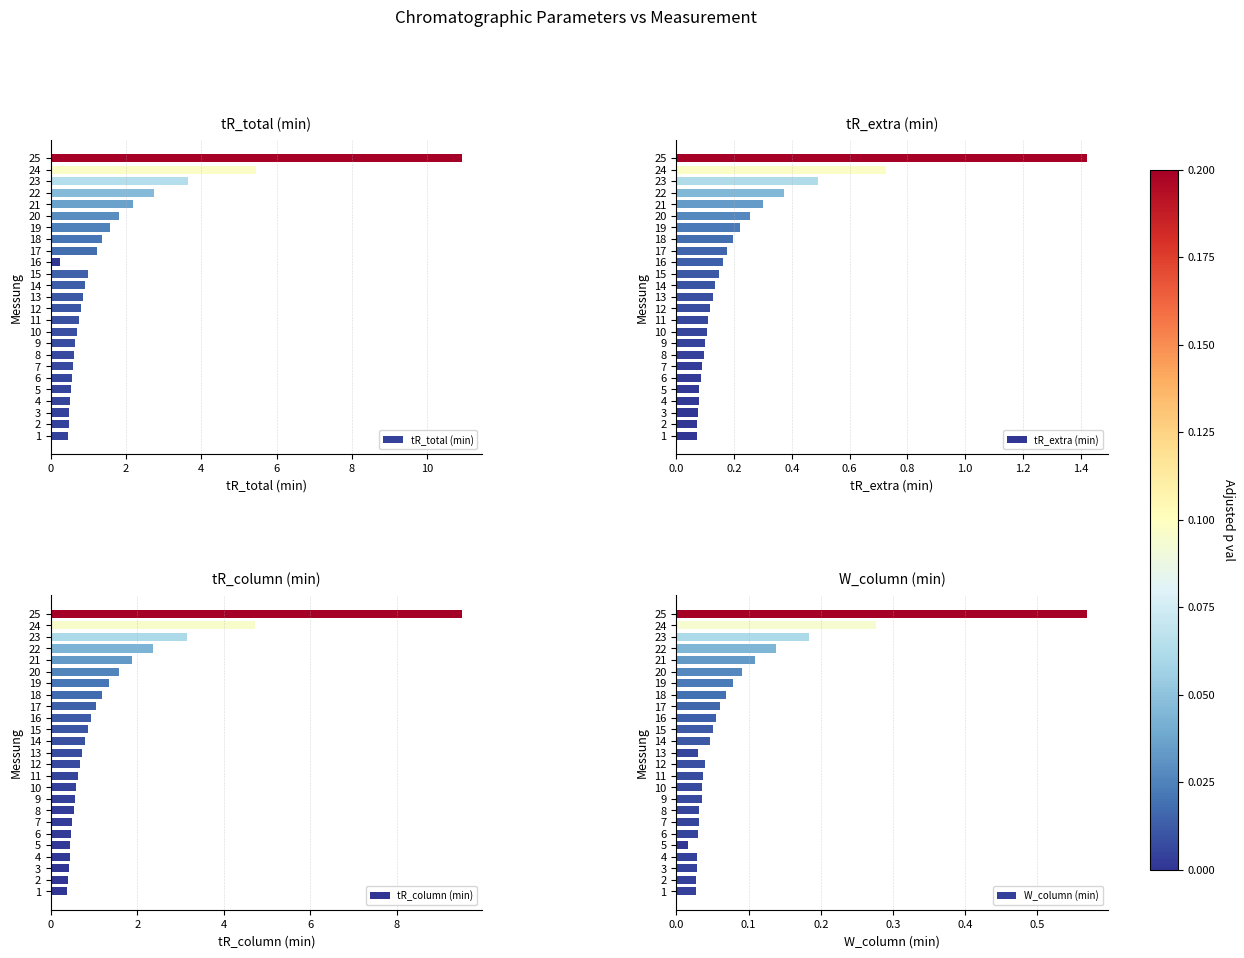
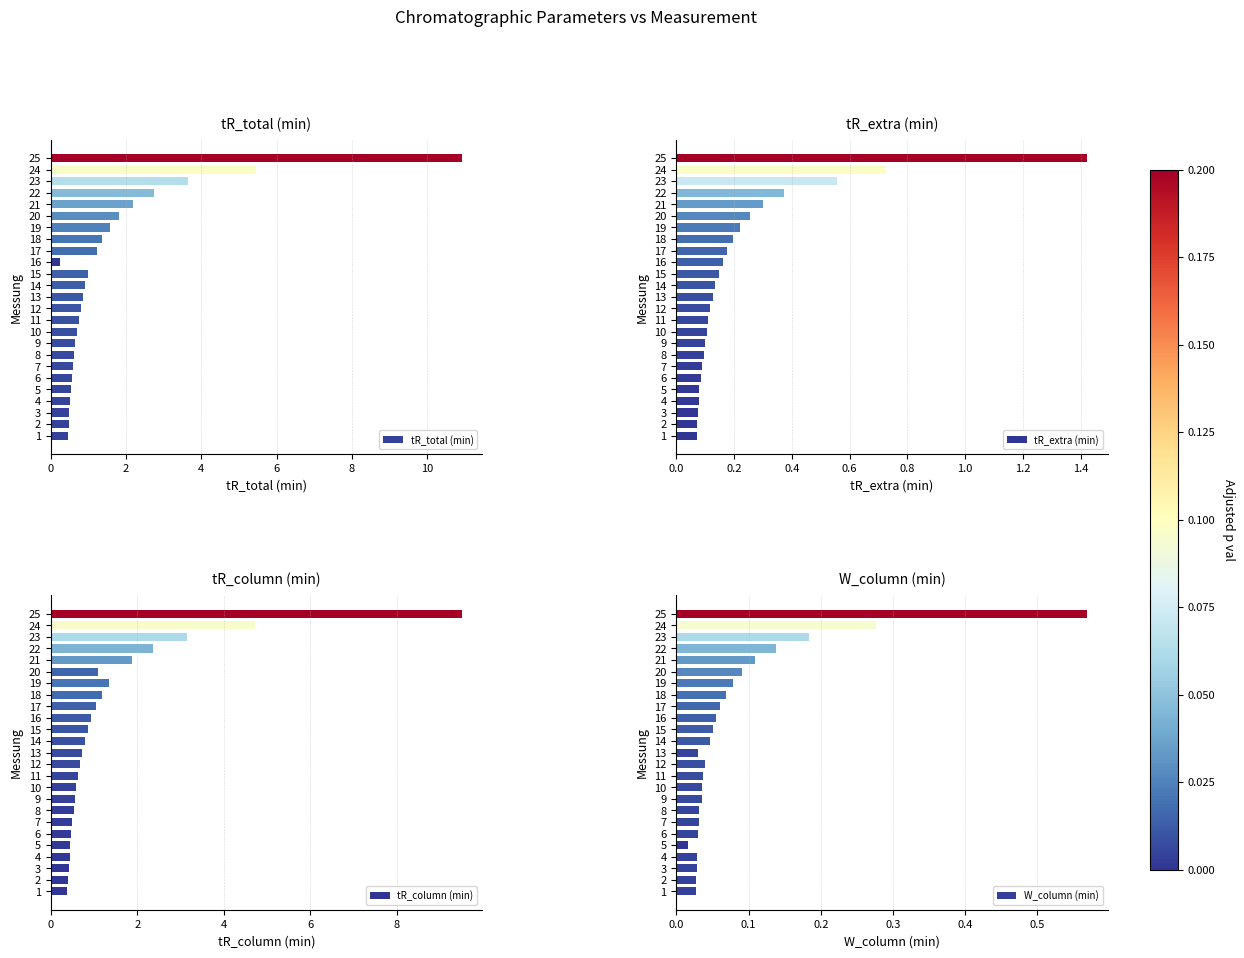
tR_extra (min), 23: 0.49 -> 0.56
tR_column (min), 20: 1.6 -> 1.1
